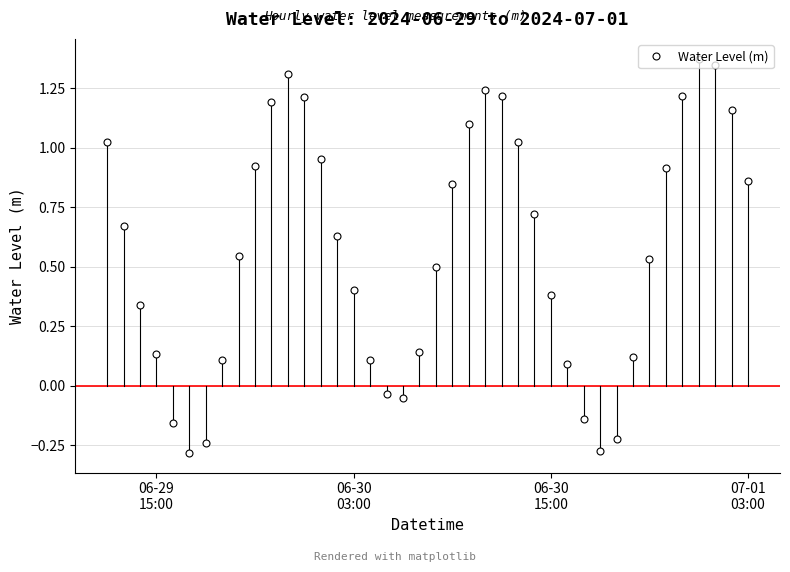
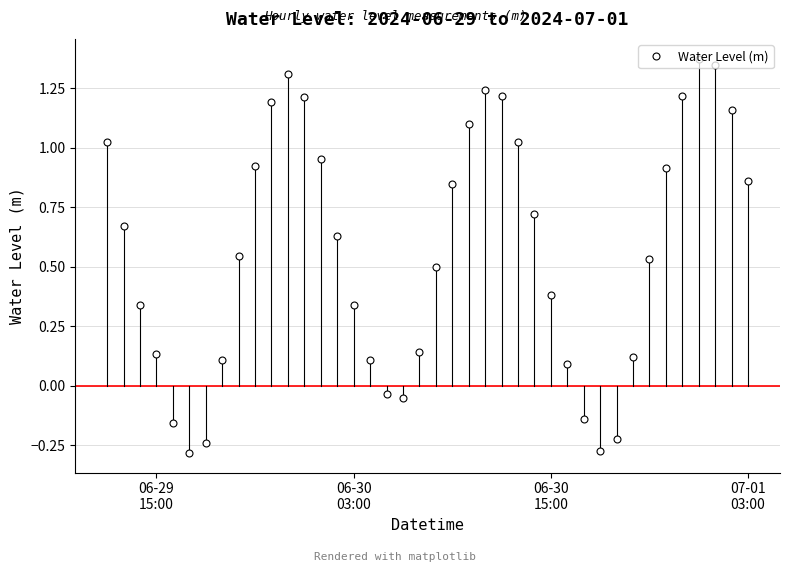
Water Level (m), 06-30 03:00: 0.40 -> 0.34
